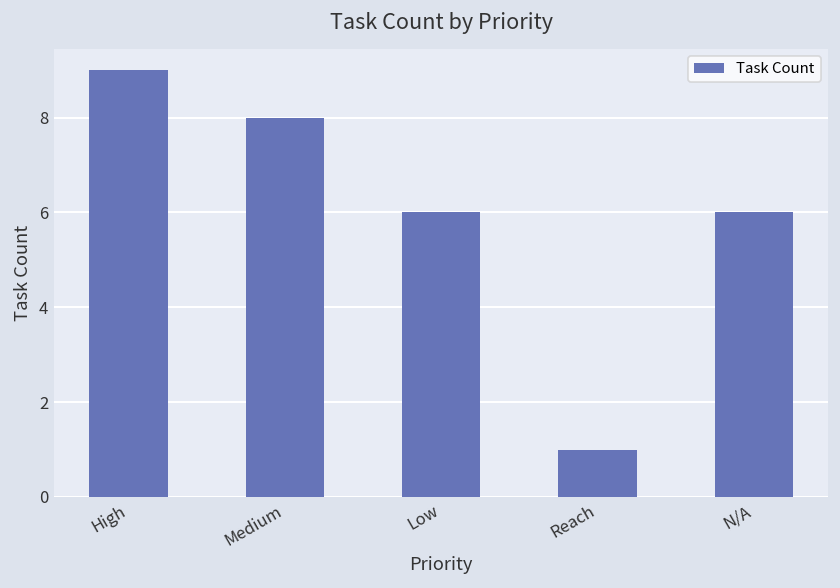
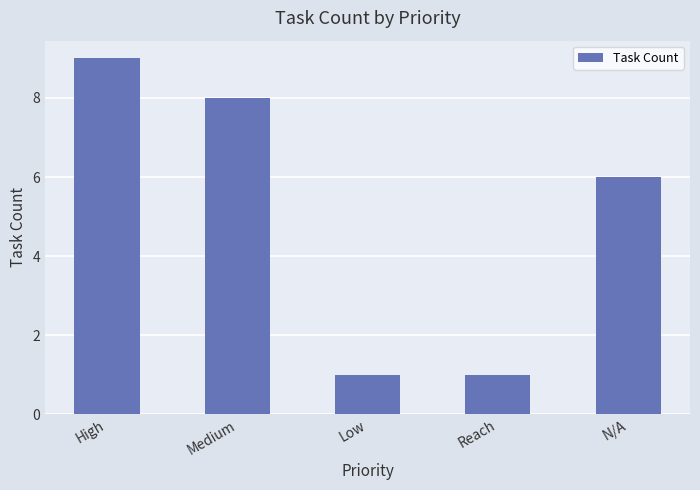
Low: 6 -> 1
